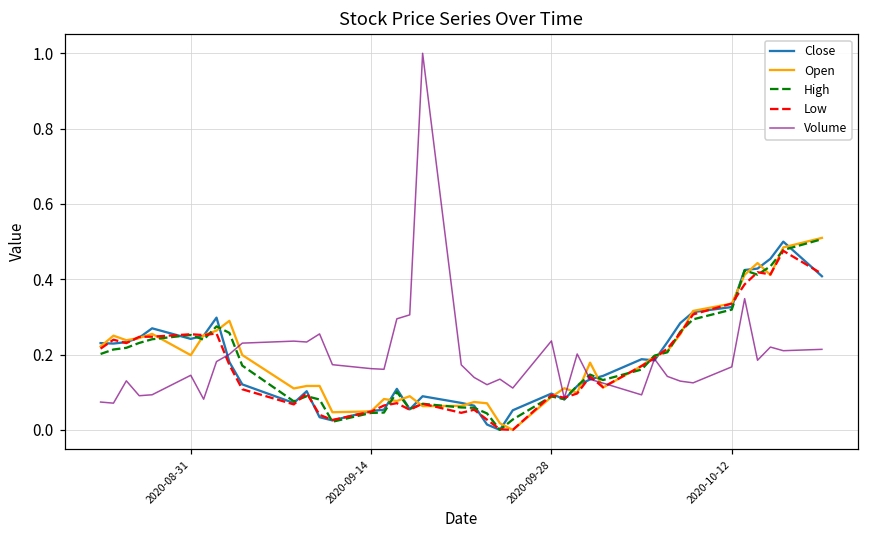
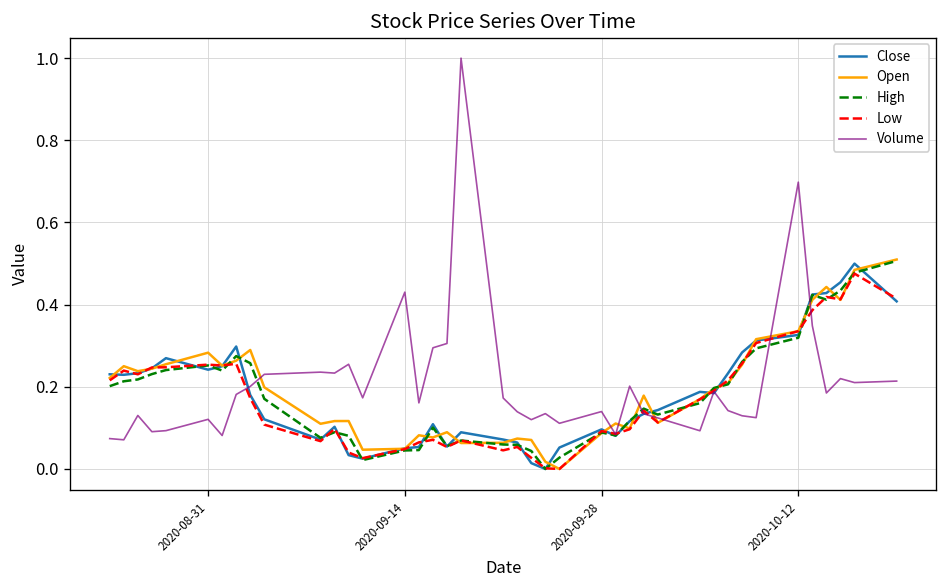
Open, 2020-08-31: 0.20 -> 0.28
Volume, 2020-08-31: 0.15 -> 0.12
Volume, 2020-09-14: 0.16 -> 0.43
Volume, 2020-09-28: 0.24 -> 0.14
Volume, 2020-10-12: 0.17 -> 0.70
